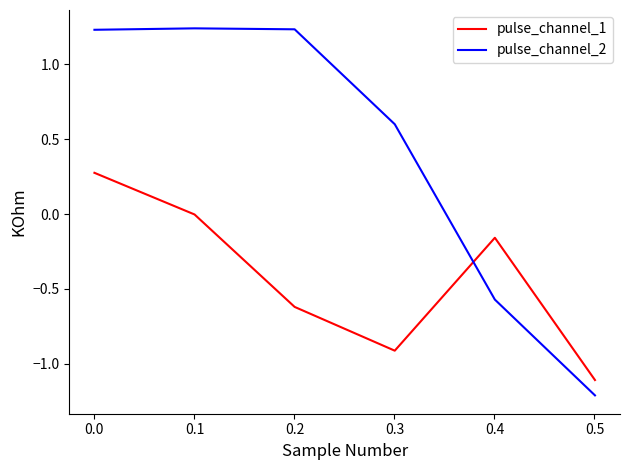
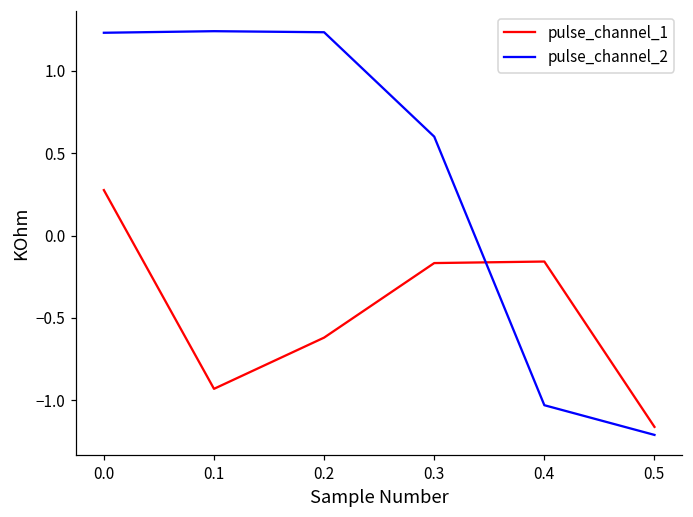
pulse_channel_1, 0.1: 0.00 -> -0.93
pulse_channel_1, 0.3: -0.91 -> -0.17
pulse_channel_2, 0.4: -0.57 -> -1.03
pulse_channel_1, 0.5: -1.11 -> -1.16
